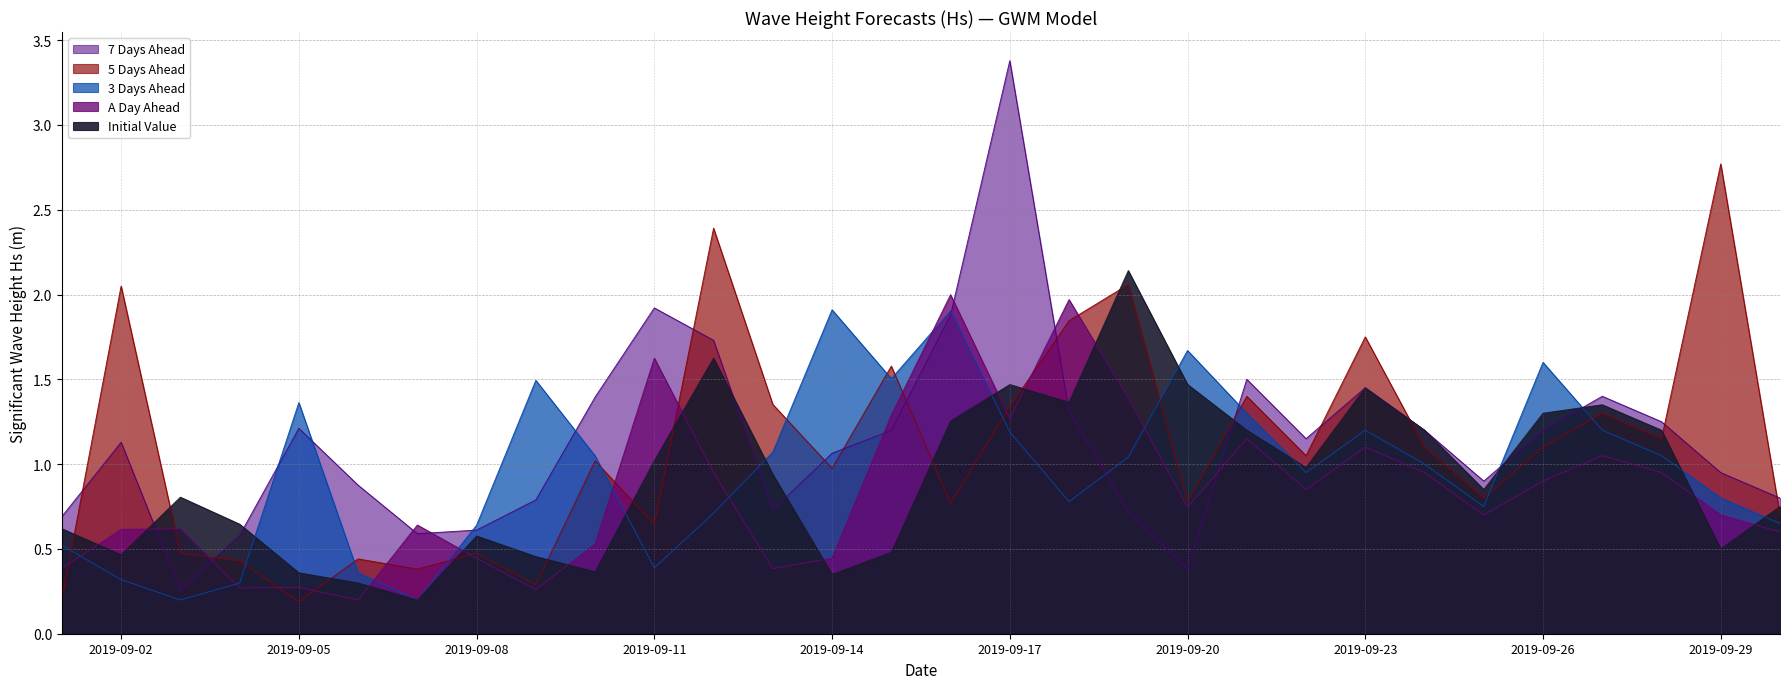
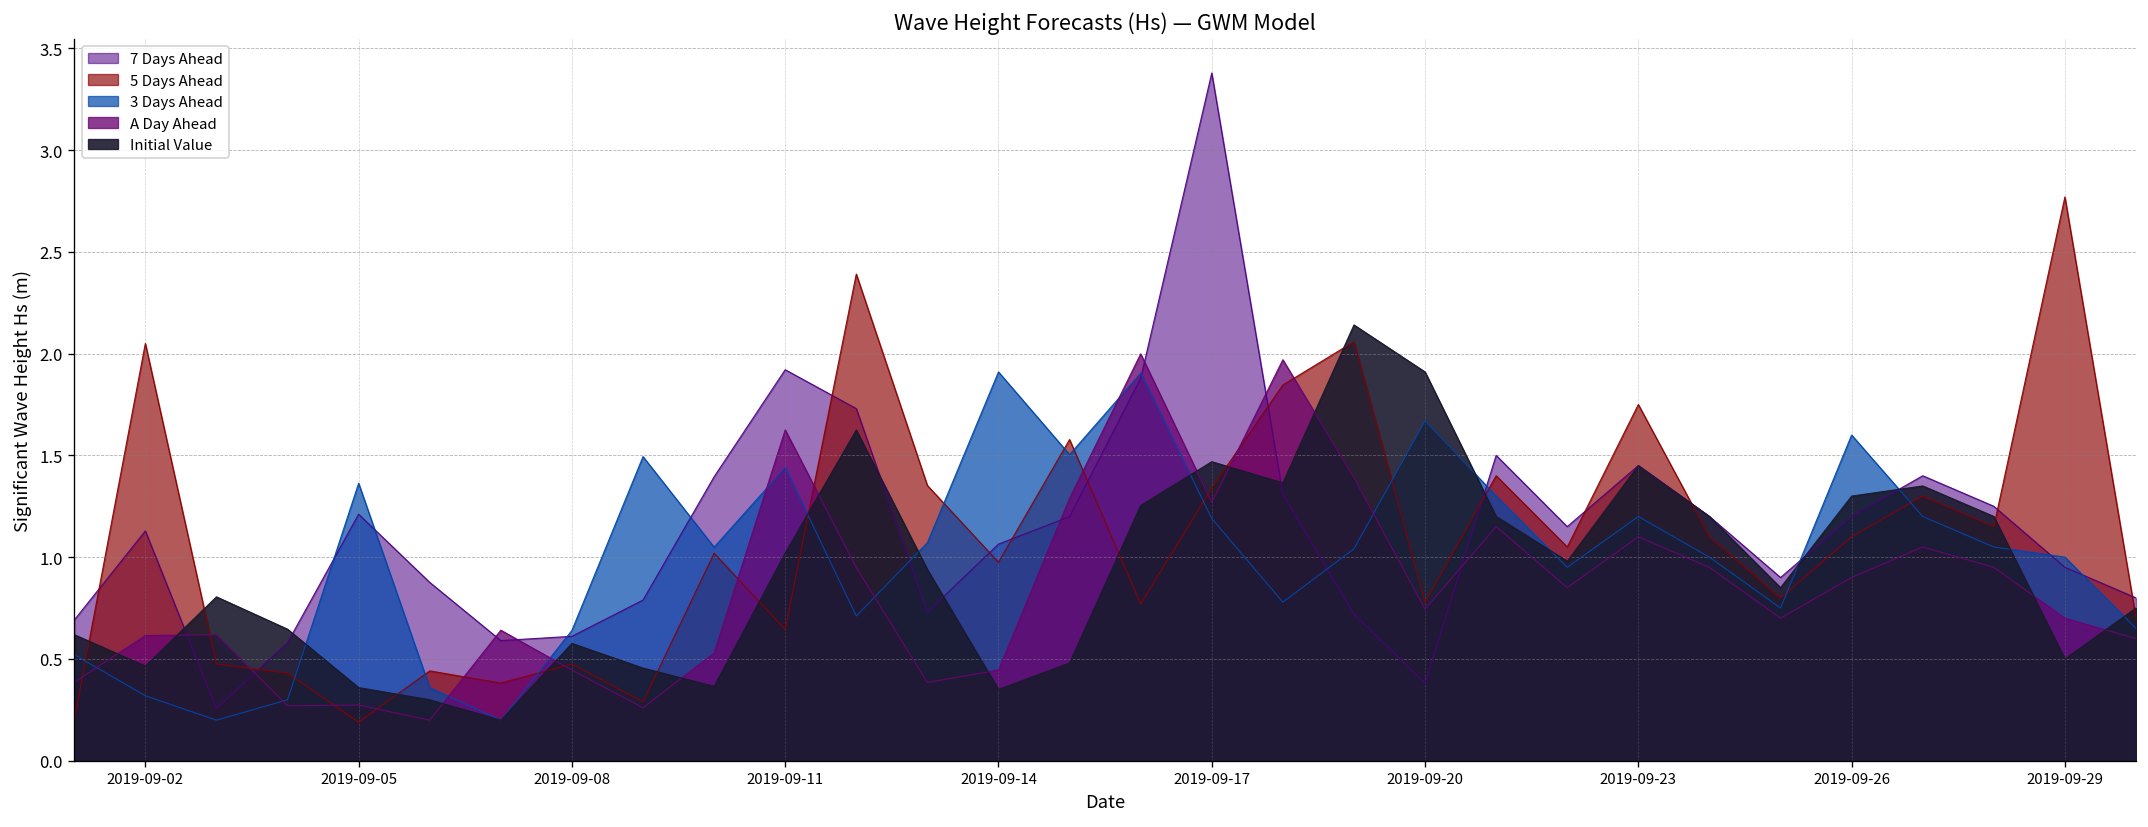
3 Days Ahead, 2019-09-11: 0.39 -> 1.44
Initial Value, 2019-09-20: 1.47 -> 1.91
3 Days Ahead, 2019-09-29: 0.8 -> 1.0
